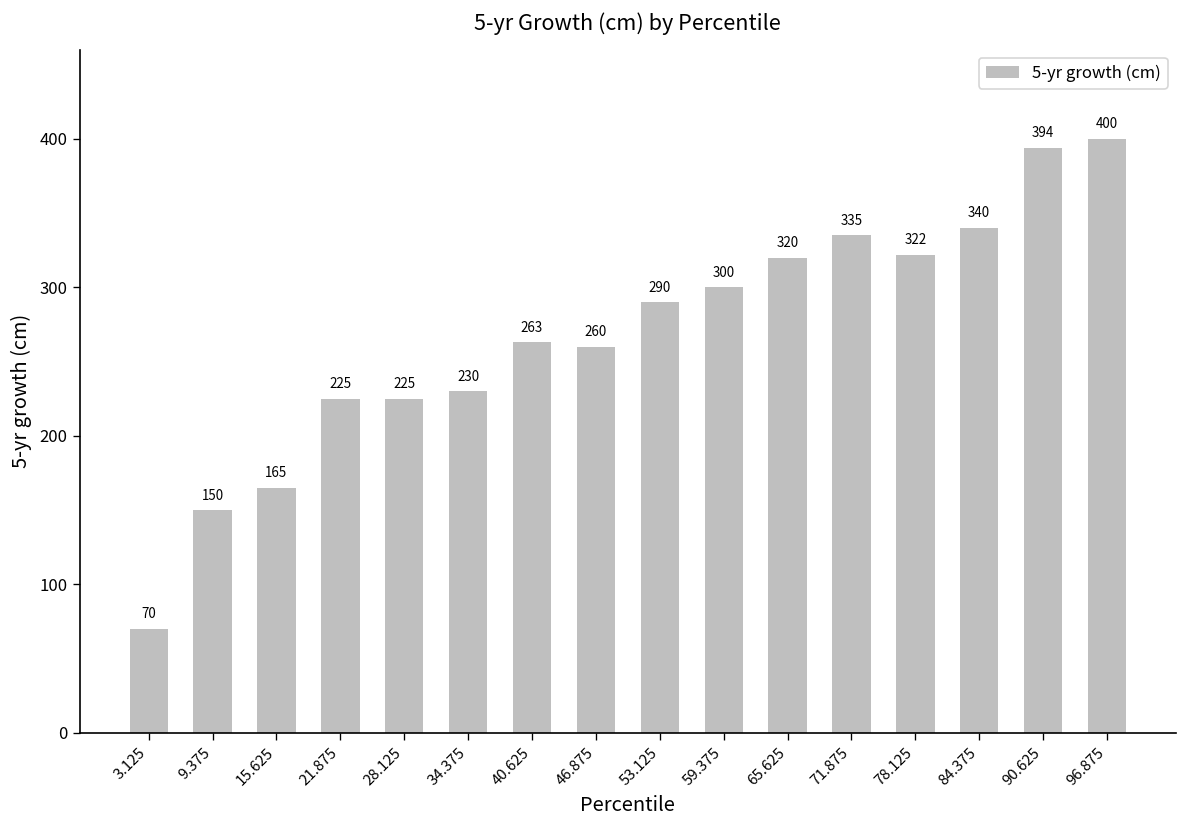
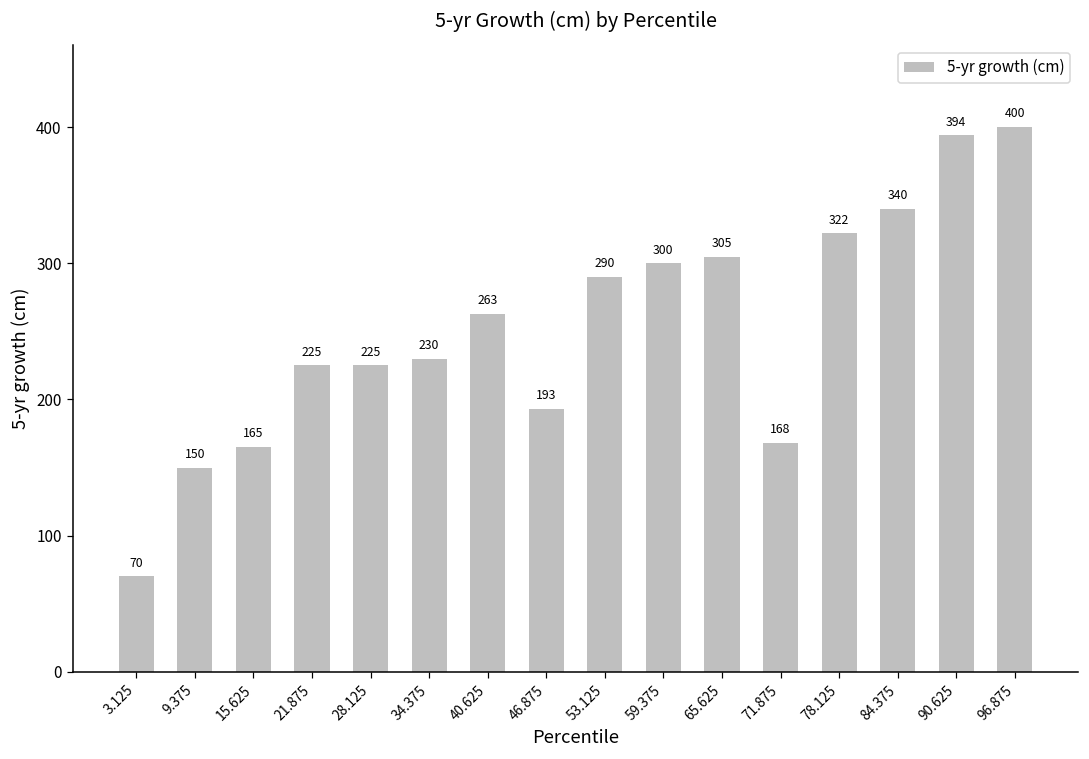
46.875: 260 -> 193
65.625: 320 -> 305
71.875: 335 -> 168
